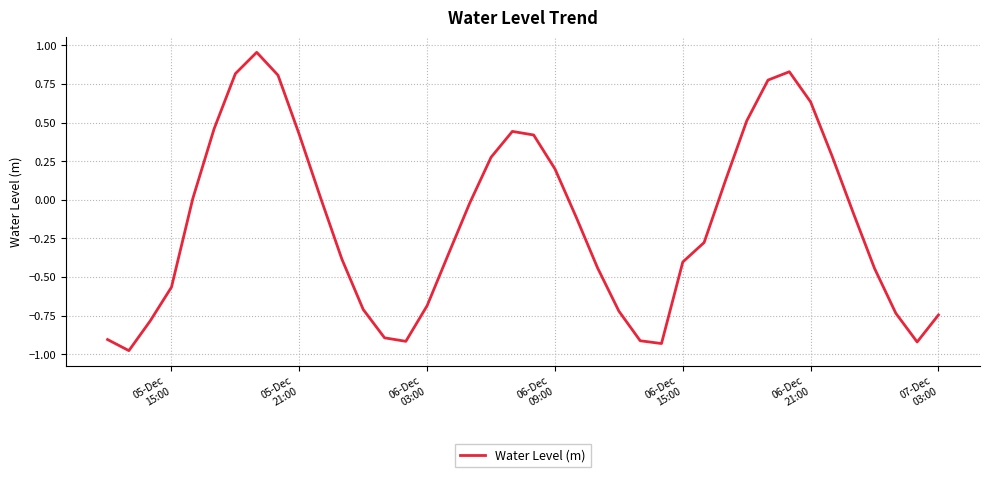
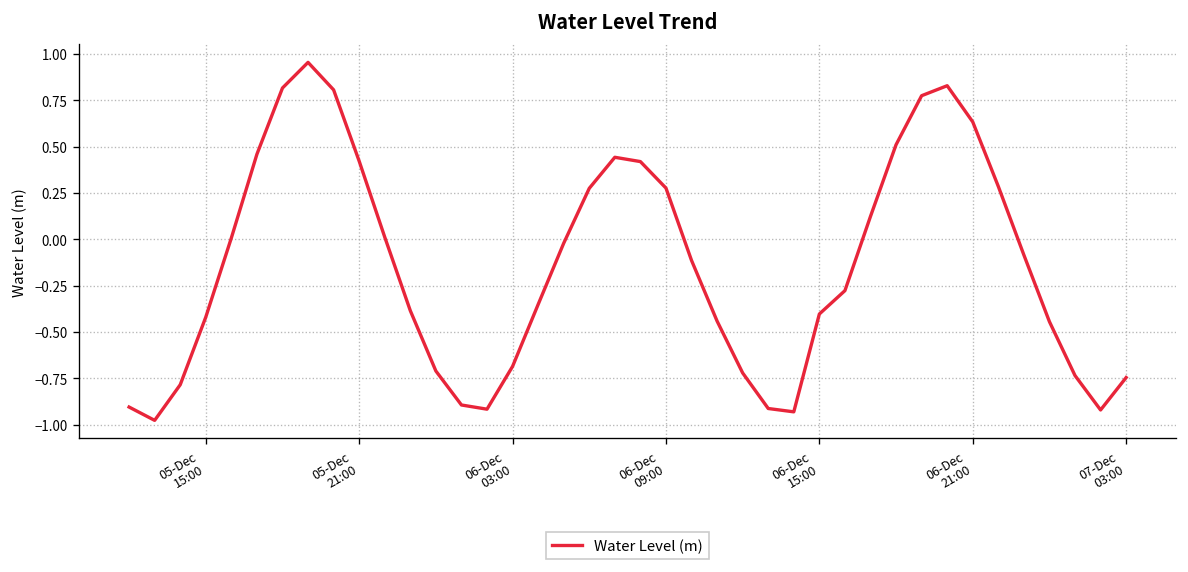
05-Dec 15:00: -0.57 -> -0.42
06-Dec 09:00: 0.20 -> 0.28
